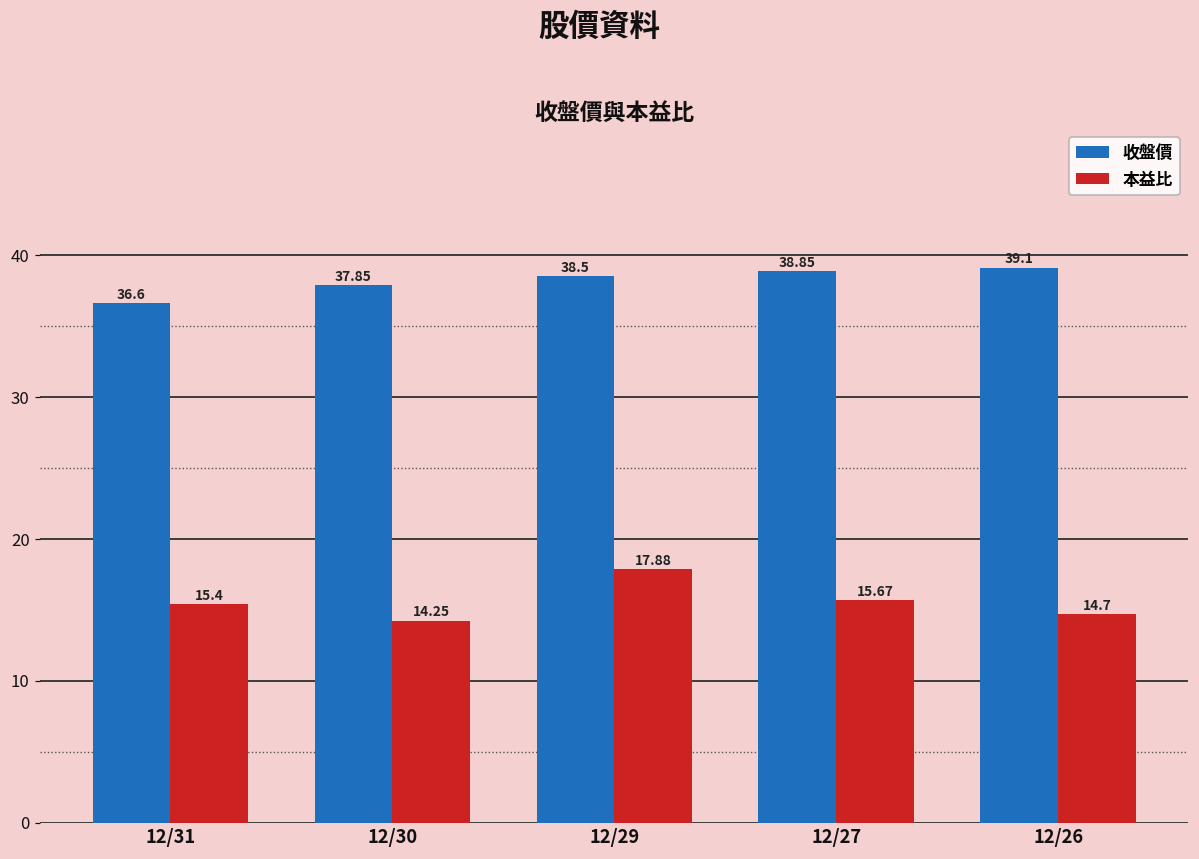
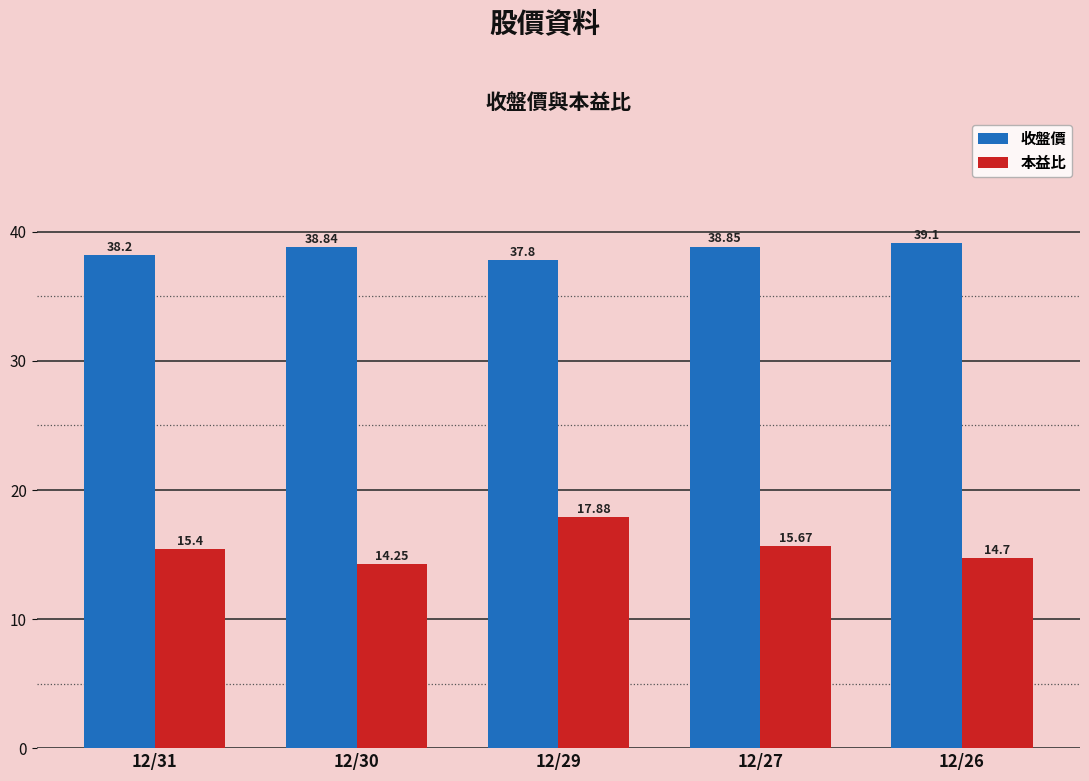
收盤價, 12/31: 36.6 -> 38.2
收盤價, 12/30: 37.85 -> 38.84
收盤價, 12/29: 38.5 -> 37.8
